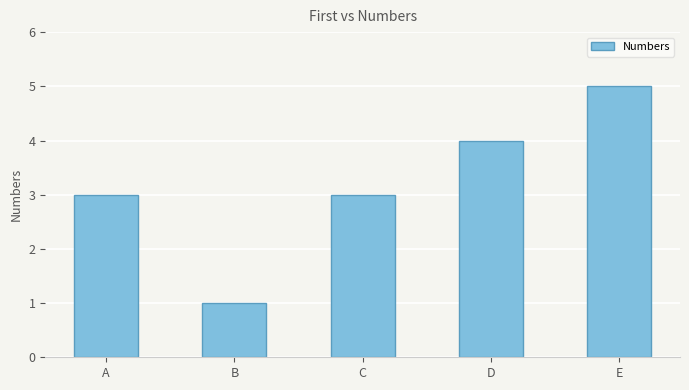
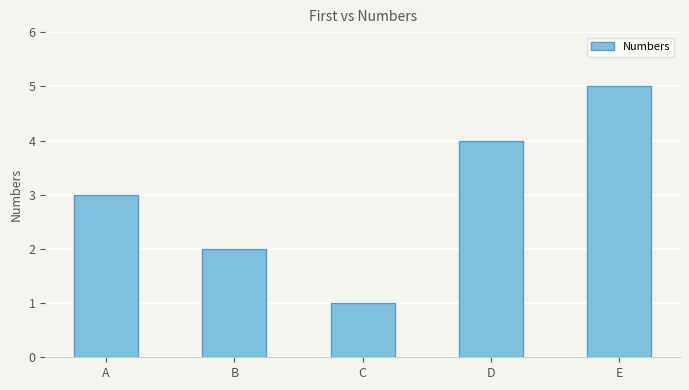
B: 1 -> 2
C: 3 -> 1
